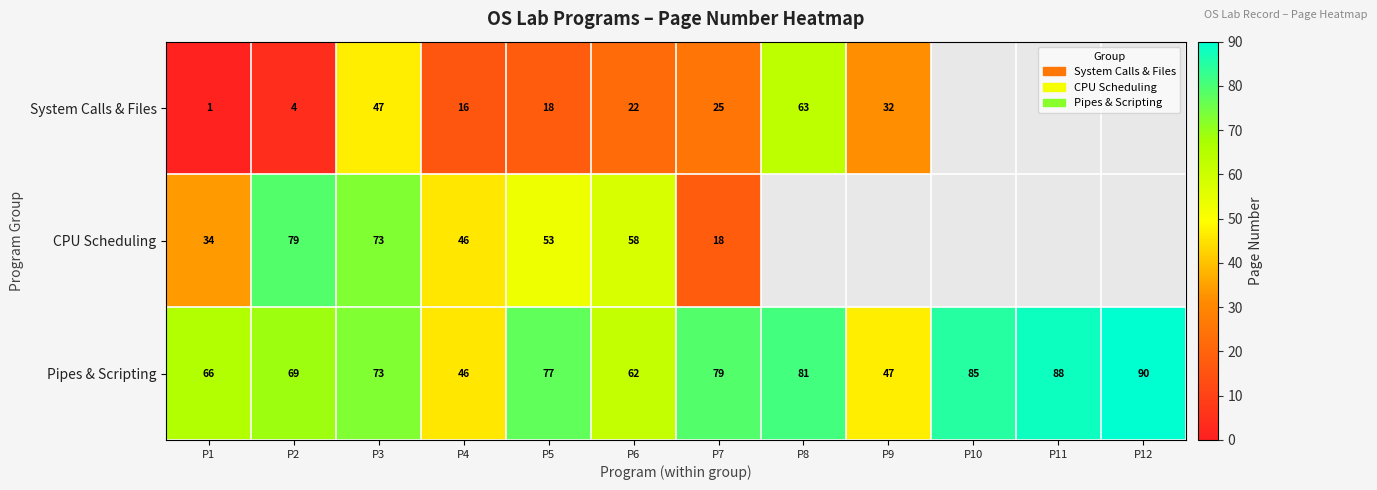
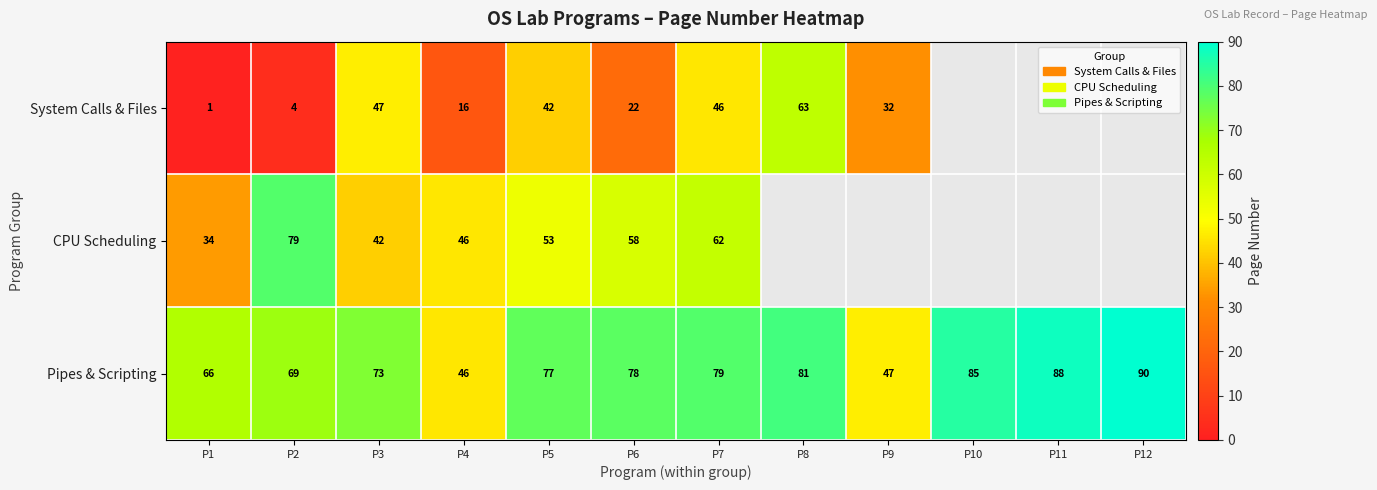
System Calls & Files, P5: 18 -> 42
System Calls & Files, P7: 25 -> 46
CPU Scheduling, P3: 73 -> 42
CPU Scheduling, P7: 18 -> 62
Pipes & Scripting, P6: 62 -> 78
